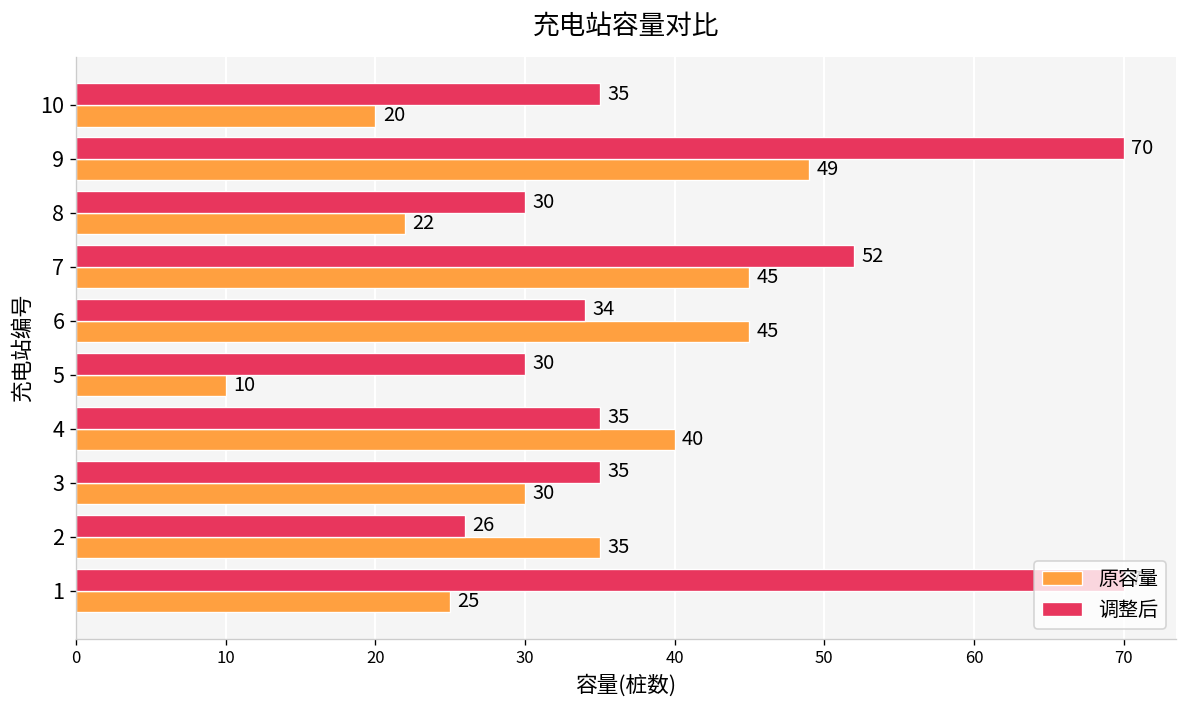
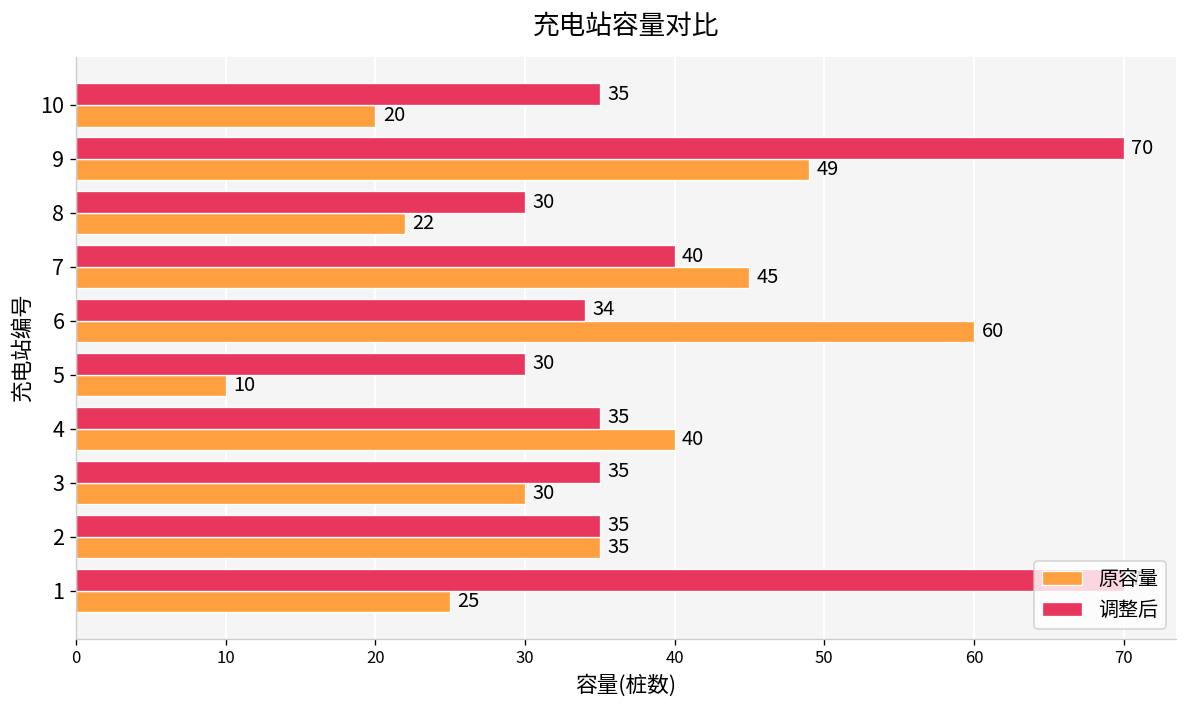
调整后, 7: 52 -> 40
原容量, 6: 45 -> 60
调整后, 2: 26 -> 35
